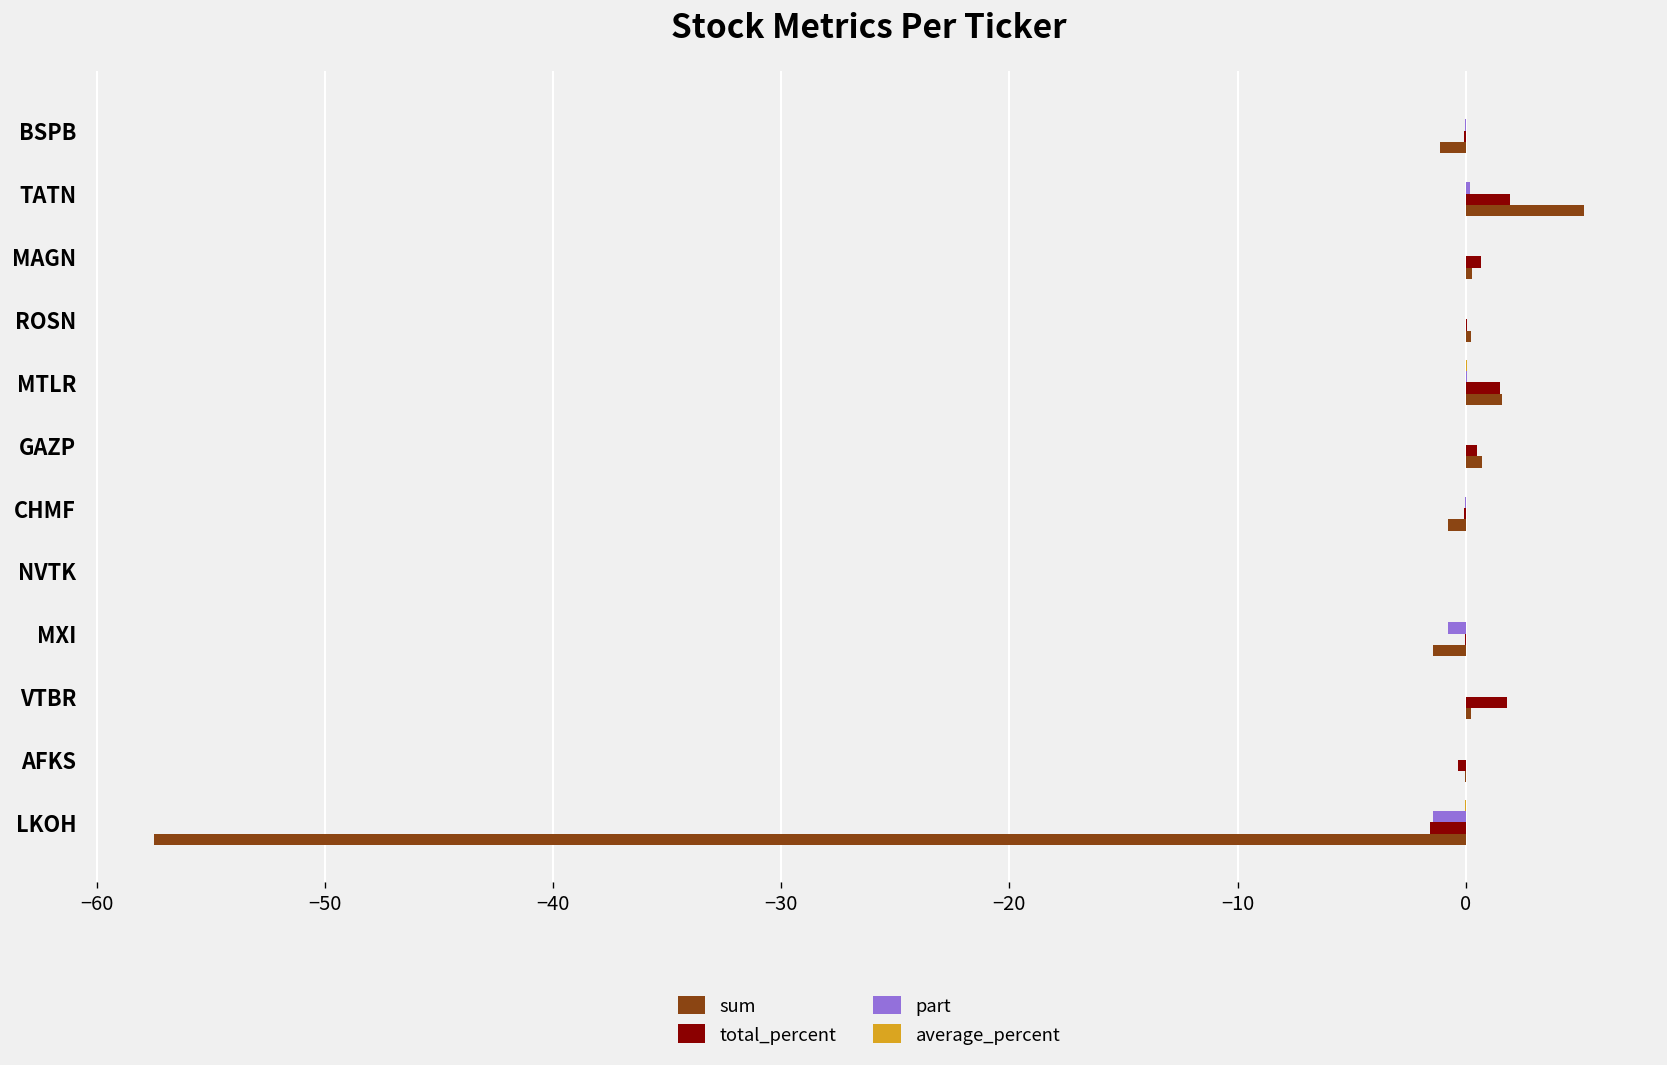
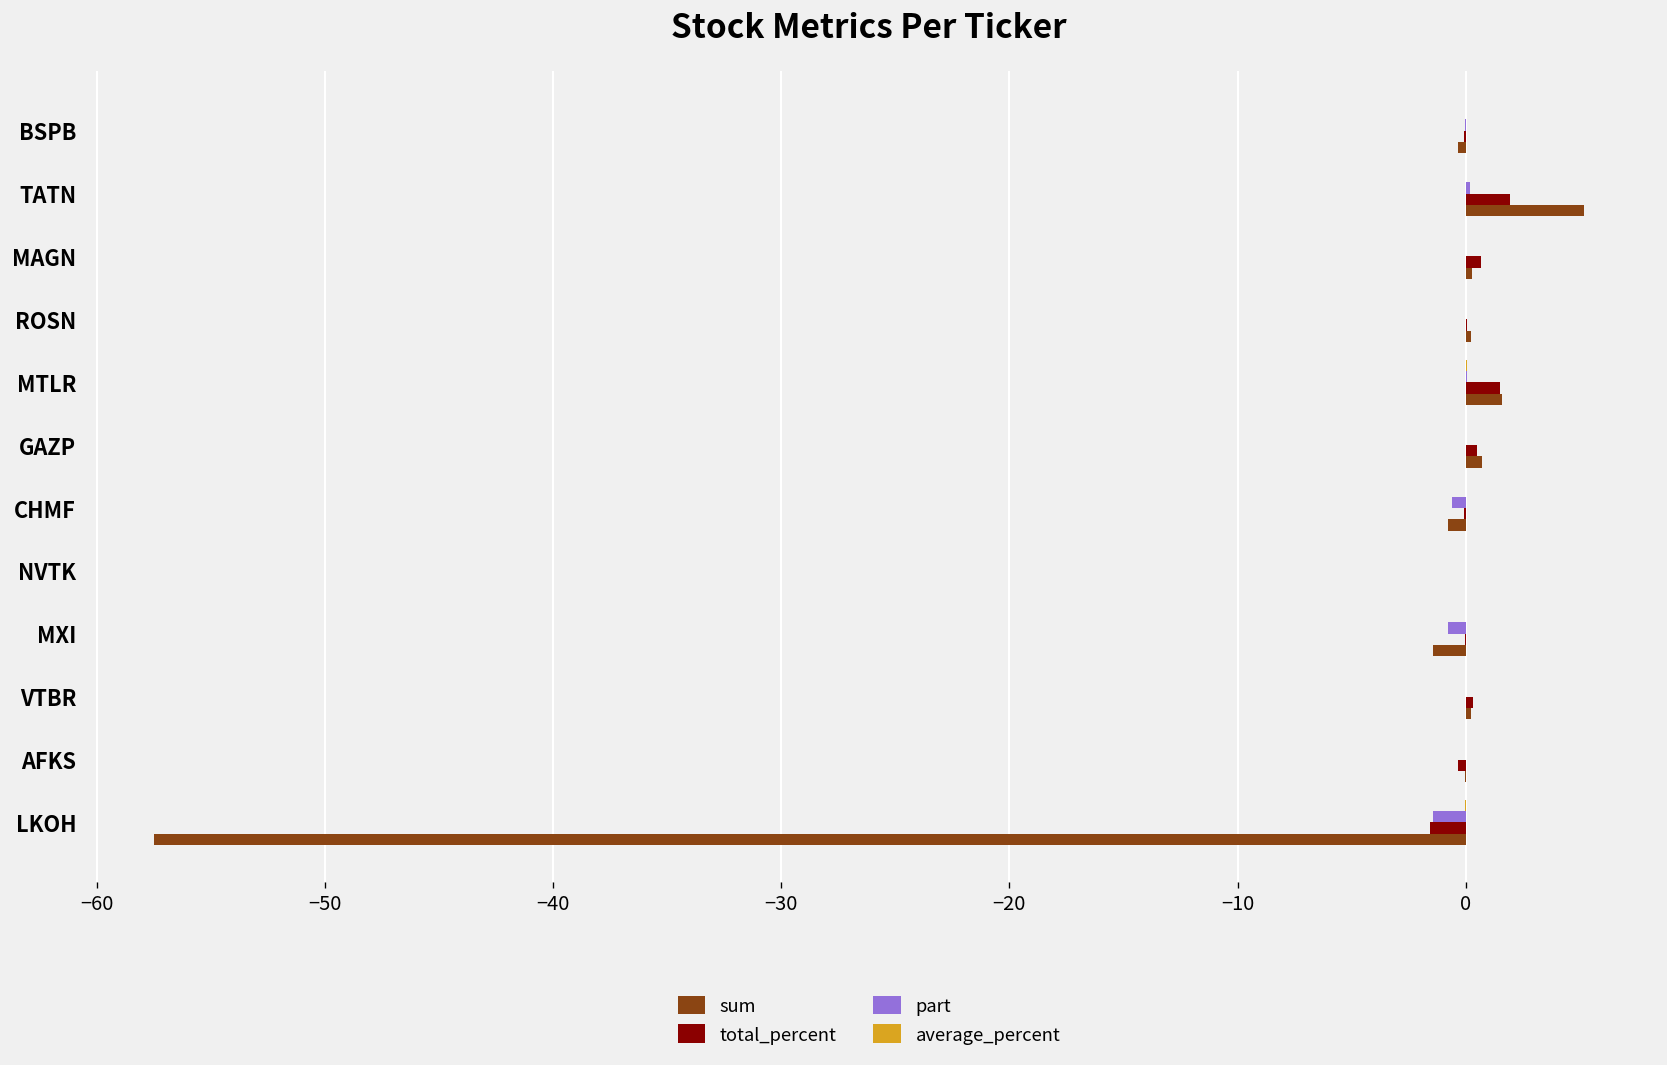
sum, BSPB: -1.1 -> -0.3
part, CHMF: 0.0 -> -0.6
total_percent, VTBR: 1.8 -> 0.3
